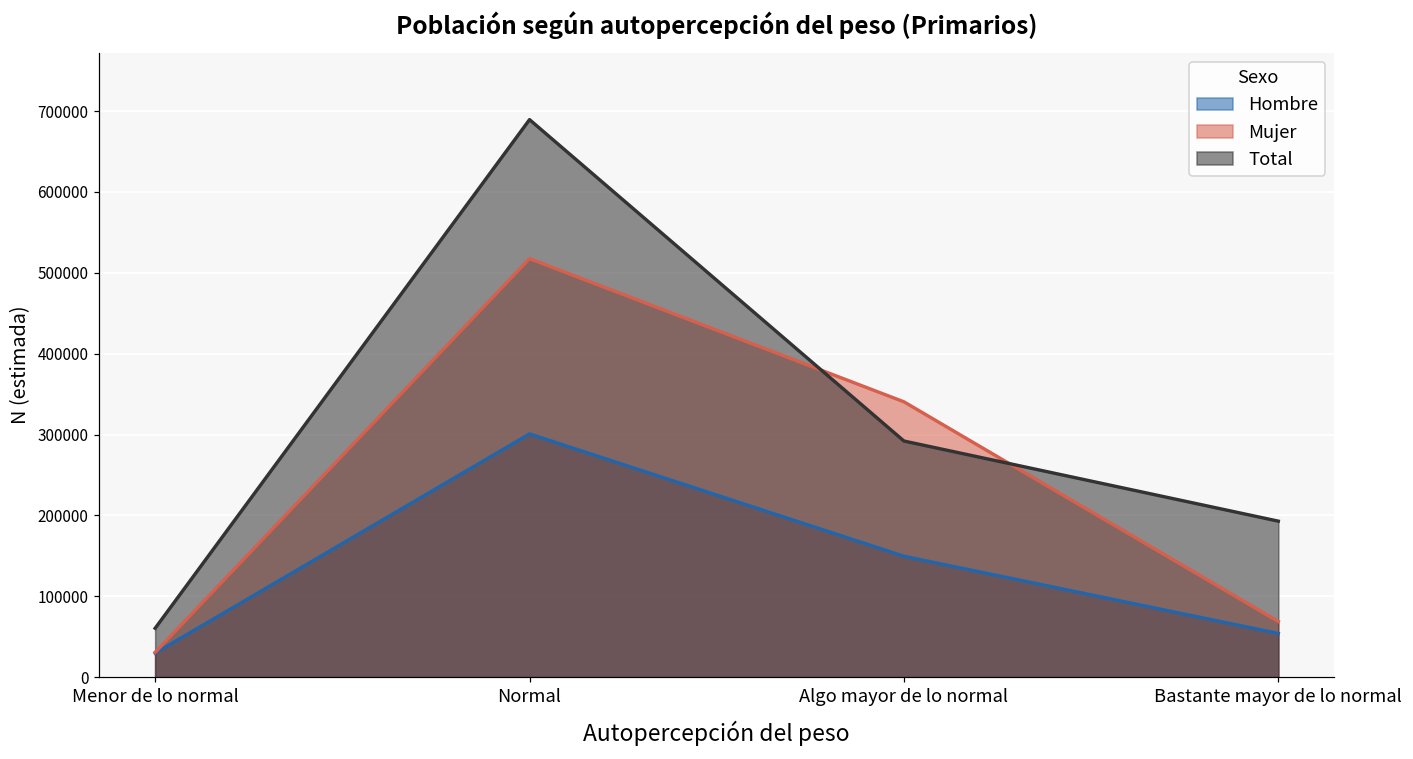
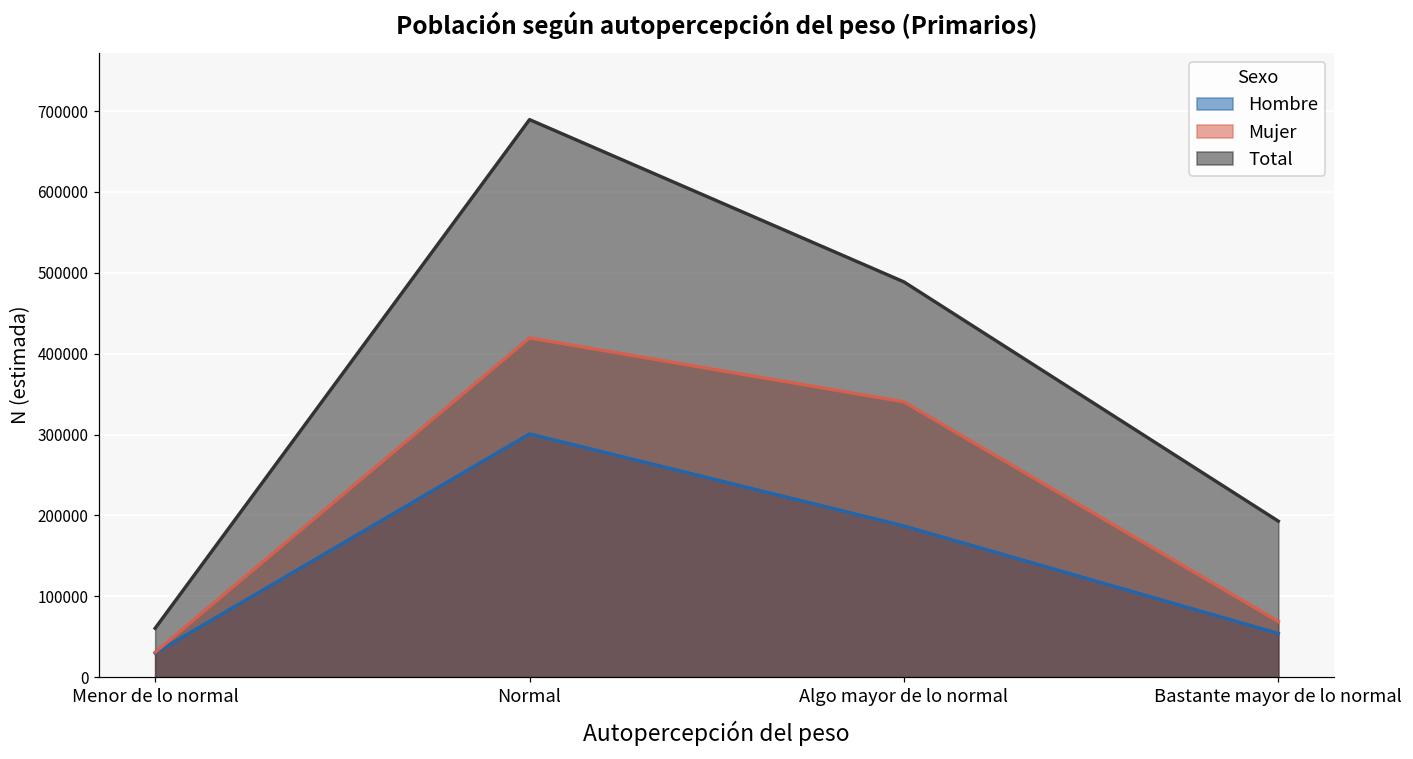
Mujer, Normal: 520000 -> 420000
Hombre, Algo mayor de lo normal: 150000 -> 190000
Total, Algo mayor de lo normal: 290000 -> 490000
